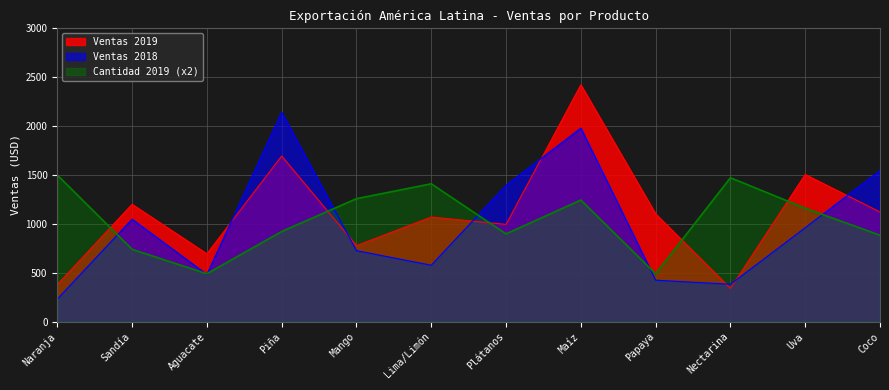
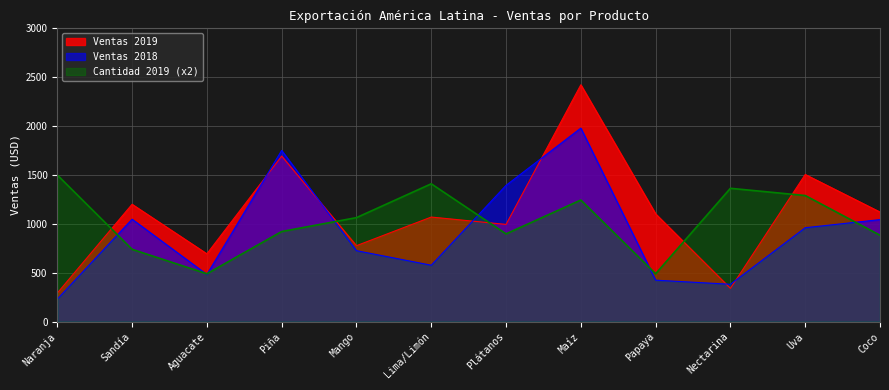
Ventas 2019, Naranja: 400 -> 300
Ventas 2018, Piña: 2100 -> 1800
Cantidad 2019 (x2), Mango: 1300 -> 1100
Cantidad 2019 (x2), Nectarina: 1500 -> 1400
Cantidad 2019 (x2), Uva: 1200 -> 1300
Ventas 2018, Coco: 1500 -> 1000
